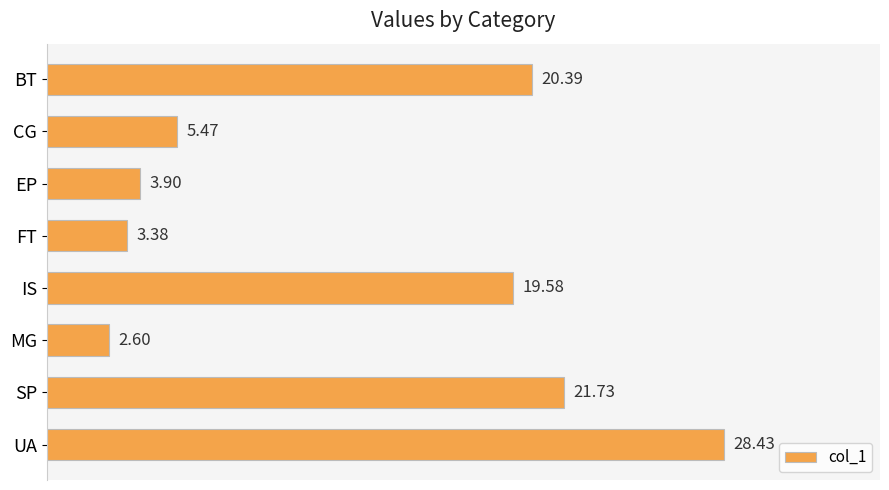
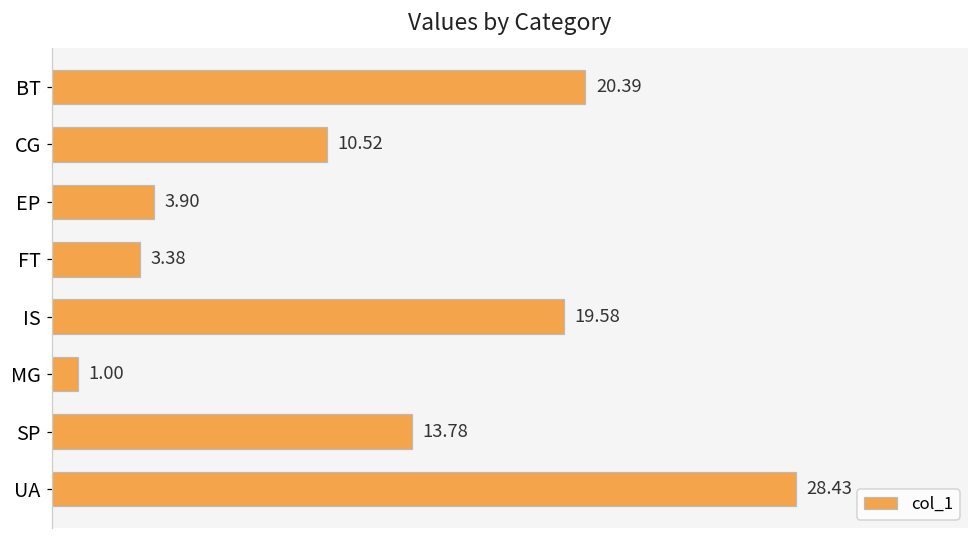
CG: 5.47 -> 10.52
MG: 2.60 -> 1.00
SP: 21.73 -> 13.78
